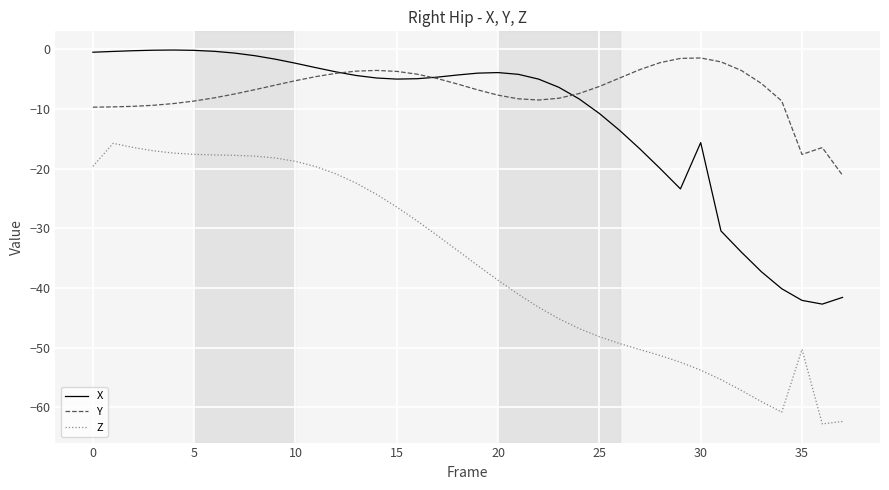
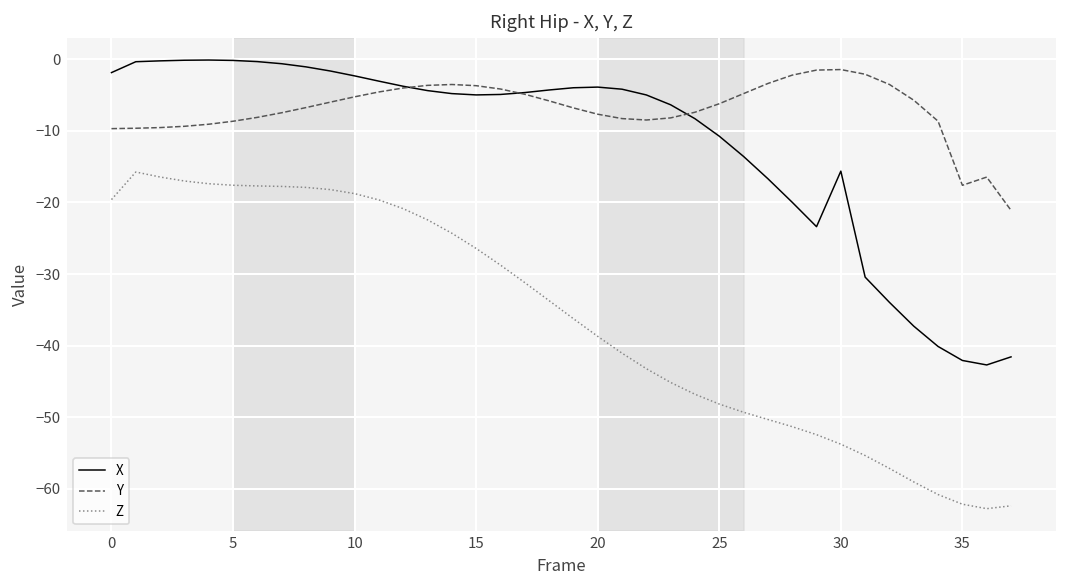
X, 0: 0 -> -2
Z, 35: -50 -> -62
